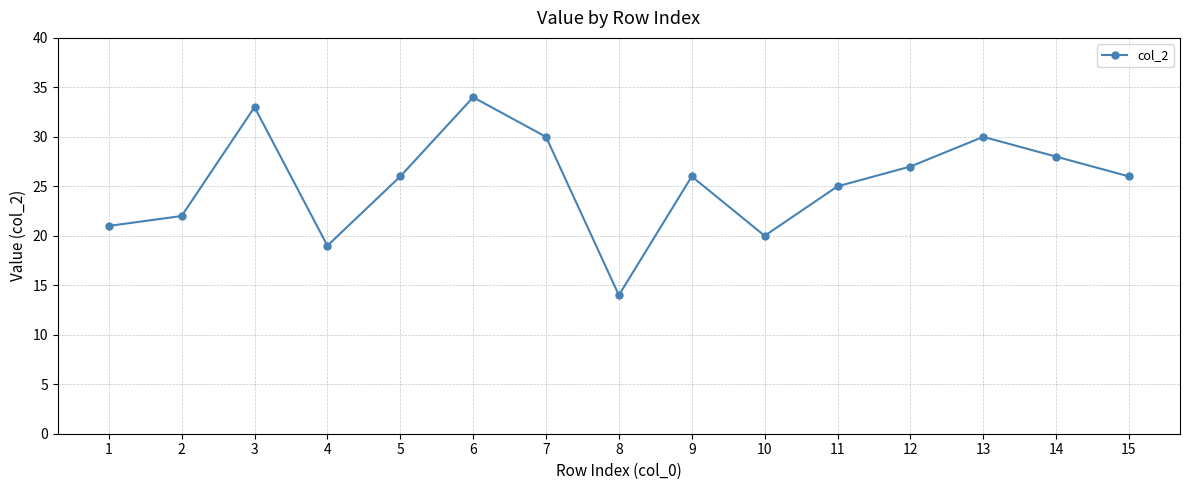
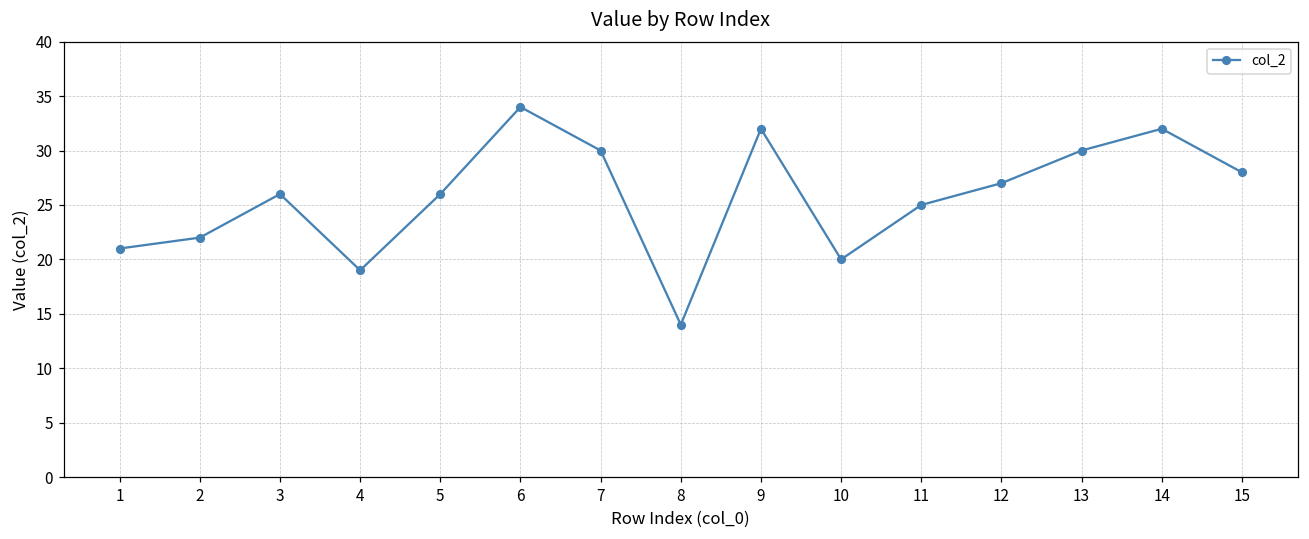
3: 33 -> 26
9: 26 -> 32
14: 28 -> 32
15: 26 -> 28
